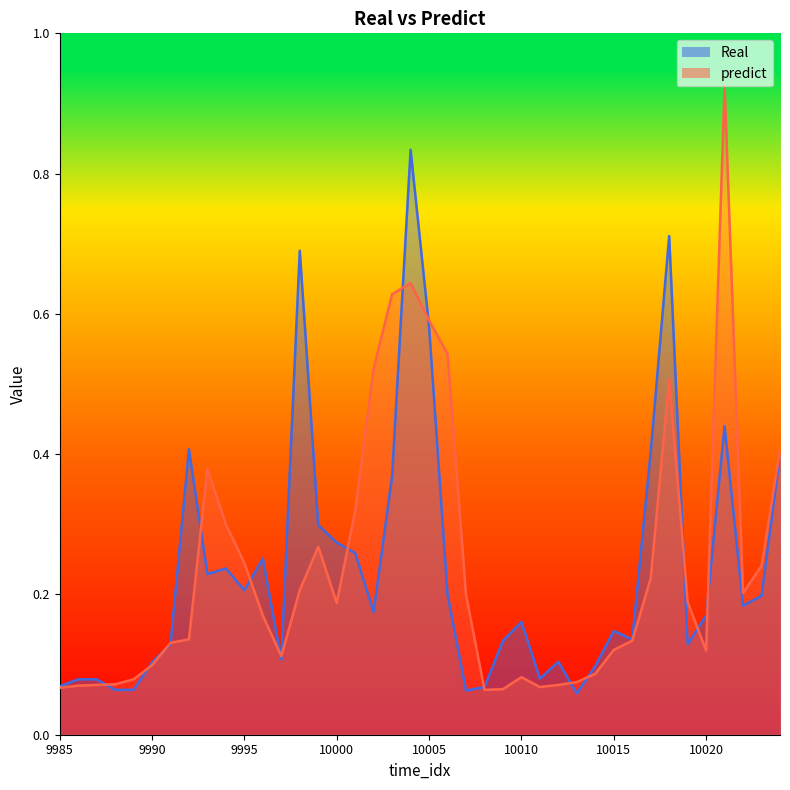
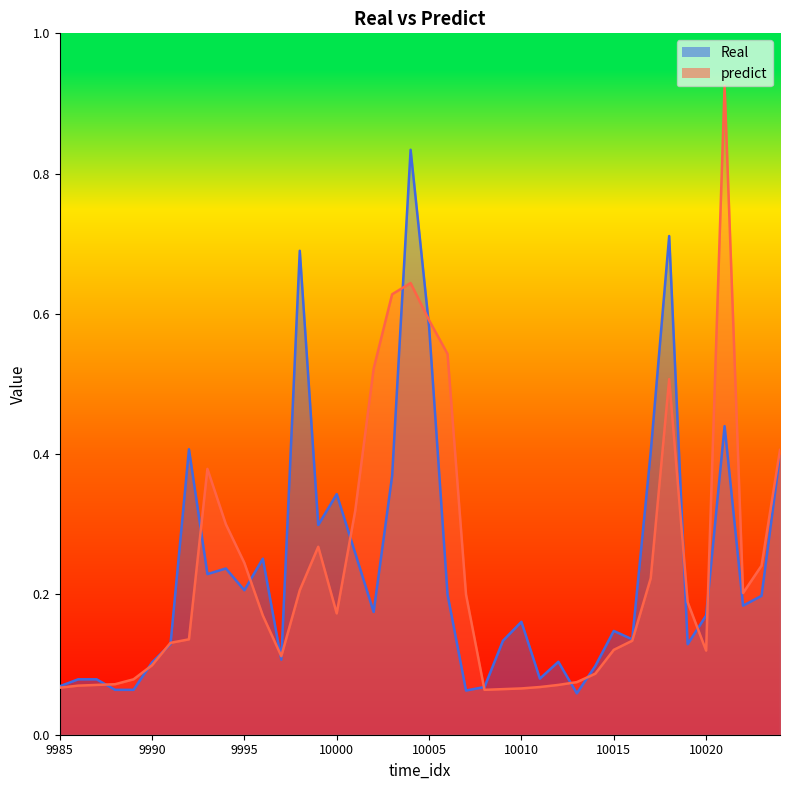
Real, 10000: 0.27 -> 0.34
predict, 10000: 0.19 -> 0.17
predict, 10010: 0.08 -> 0.07
